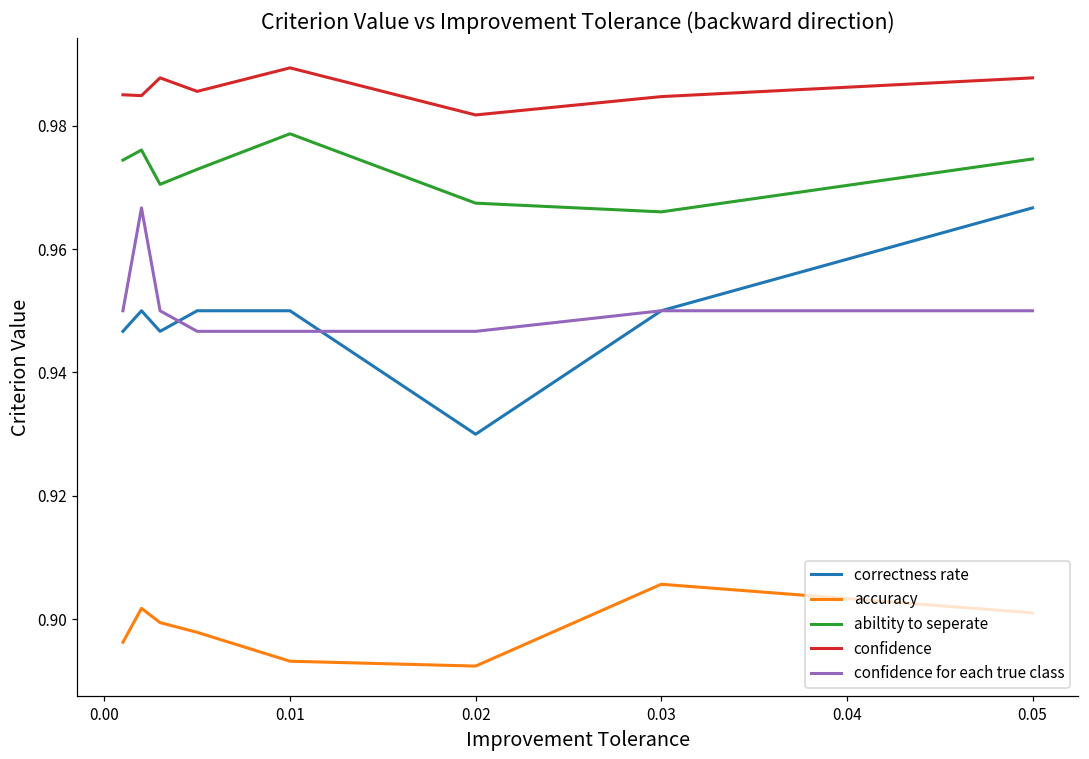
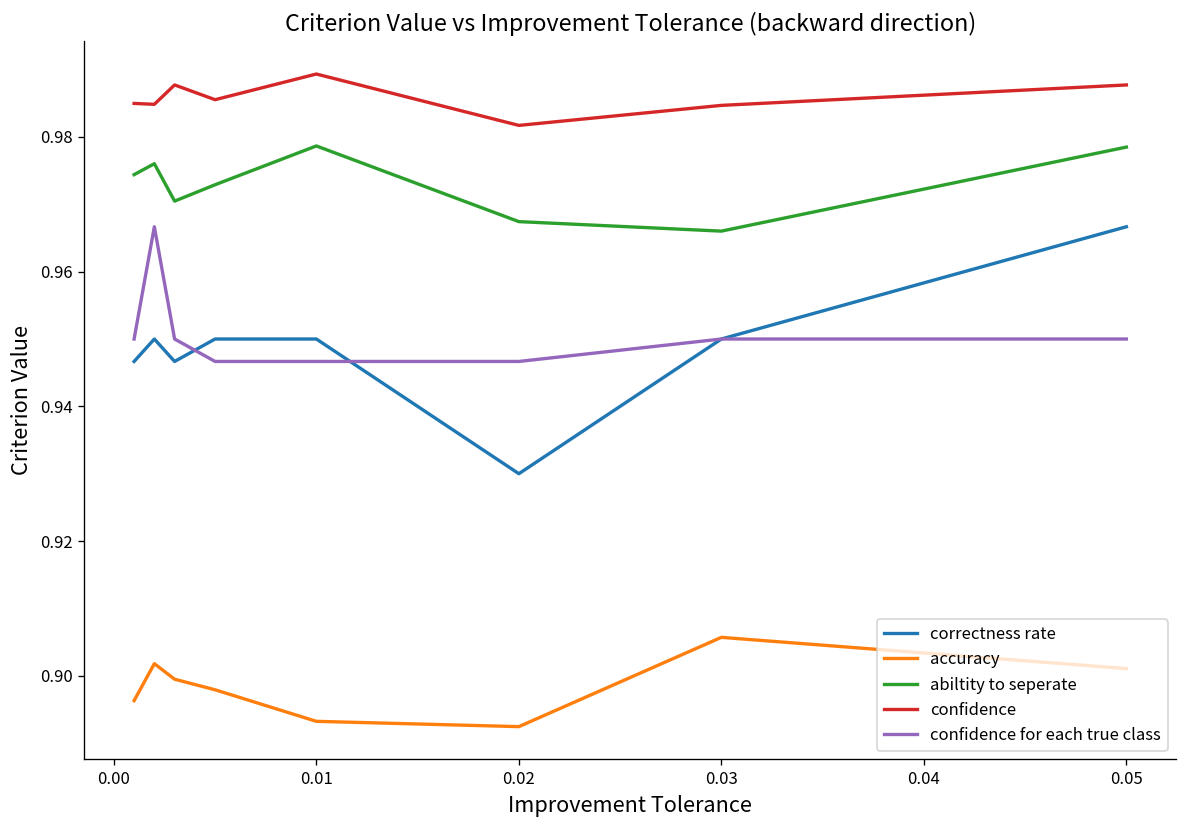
abiltity to seperate, 0.05: 0.975 -> 0.978
